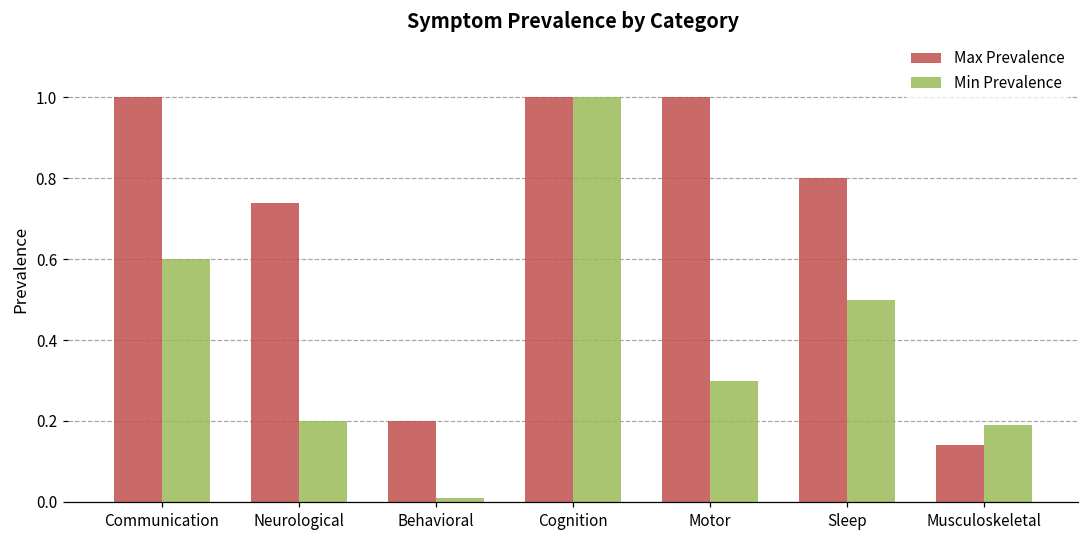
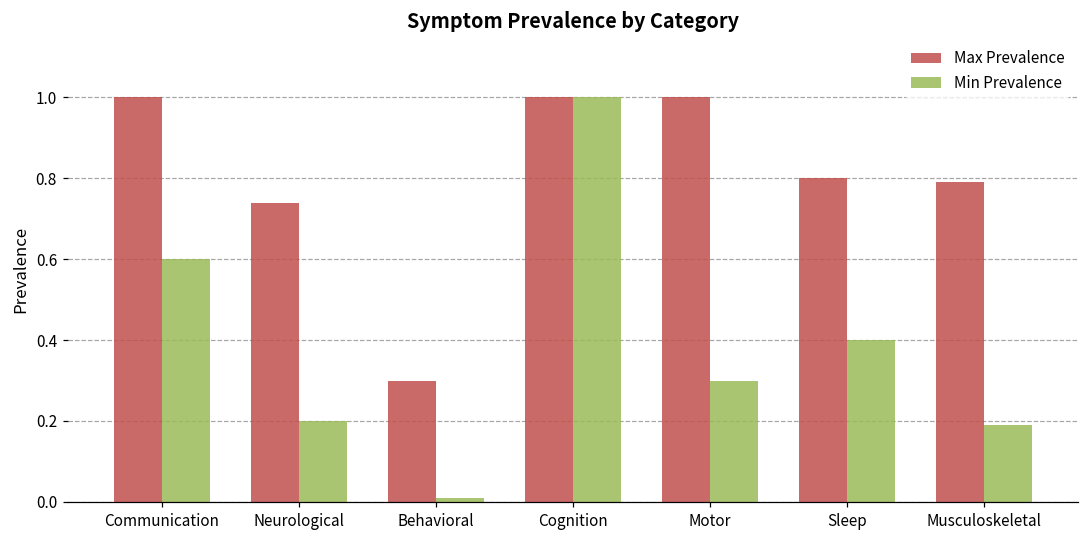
Max Prevalence, Behavioral: 0.2 -> 0.3
Min Prevalence, Sleep: 0.5 -> 0.4
Max Prevalence, Musculoskeletal: 0.14 -> 0.79
